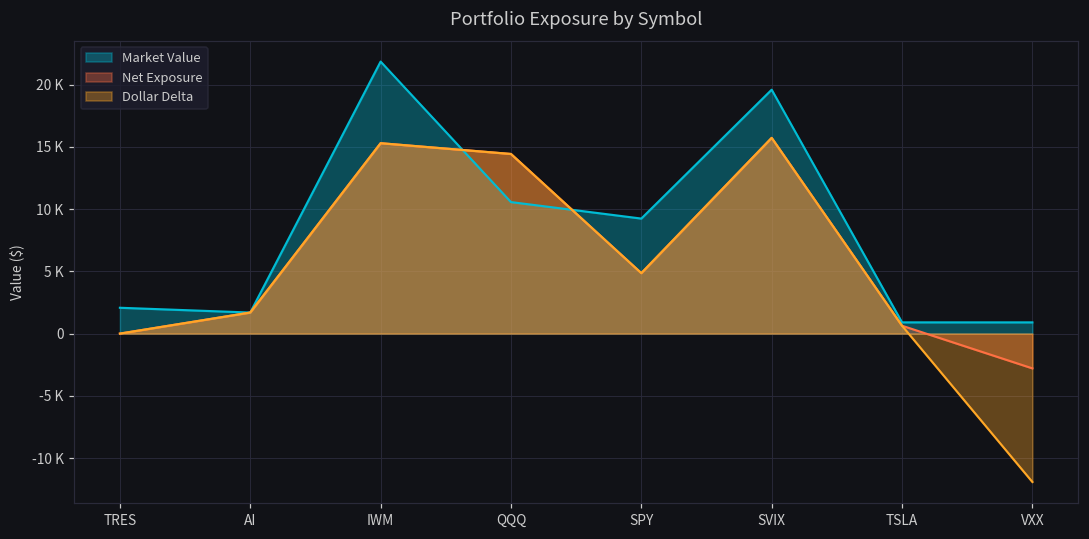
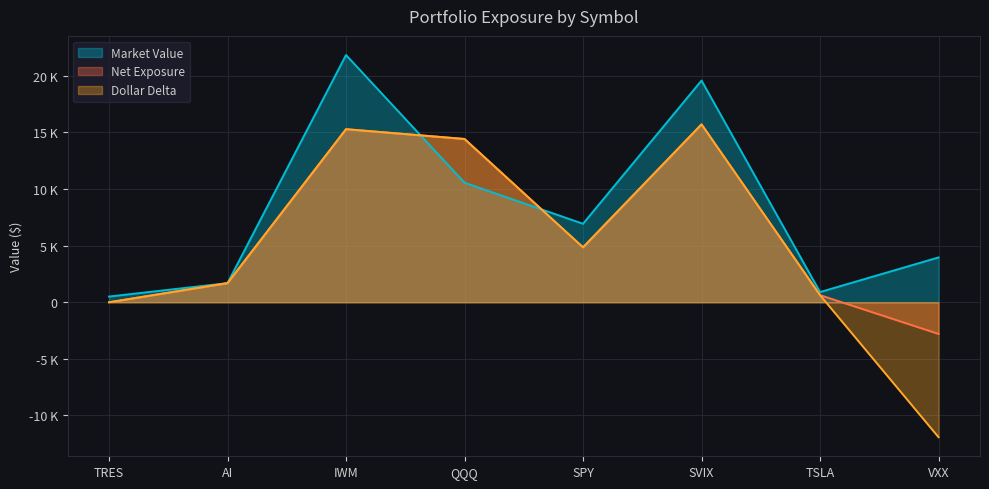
Market Value, TRES: 2100 -> 500
Market Value, SPY: 9200 -> 6900
Market Value, VXX: 900 -> 4000
